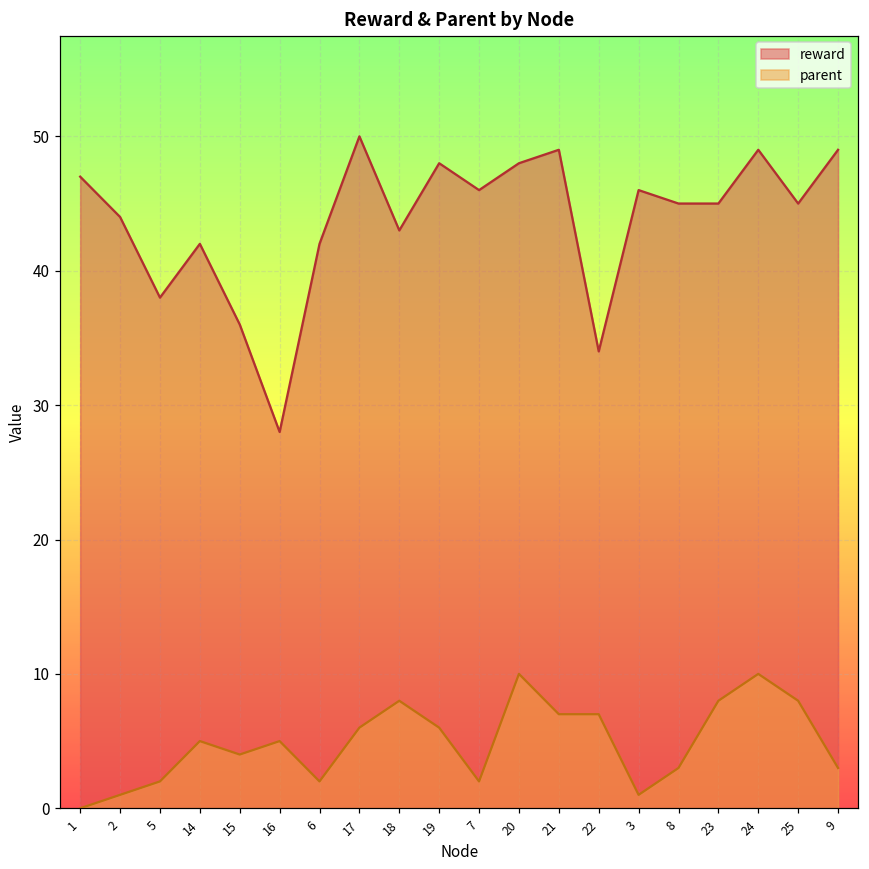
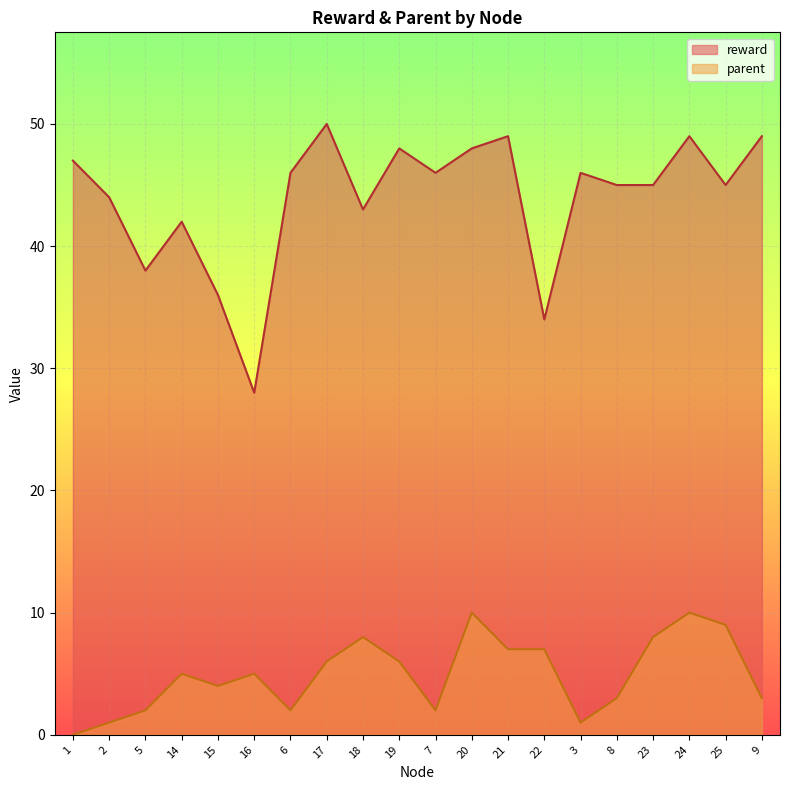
reward, 6: 42 -> 46
parent, 25: 8 -> 9
